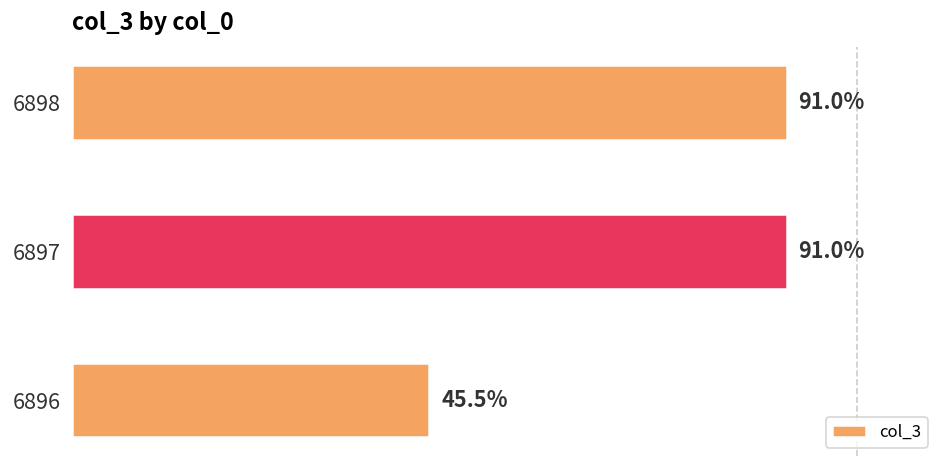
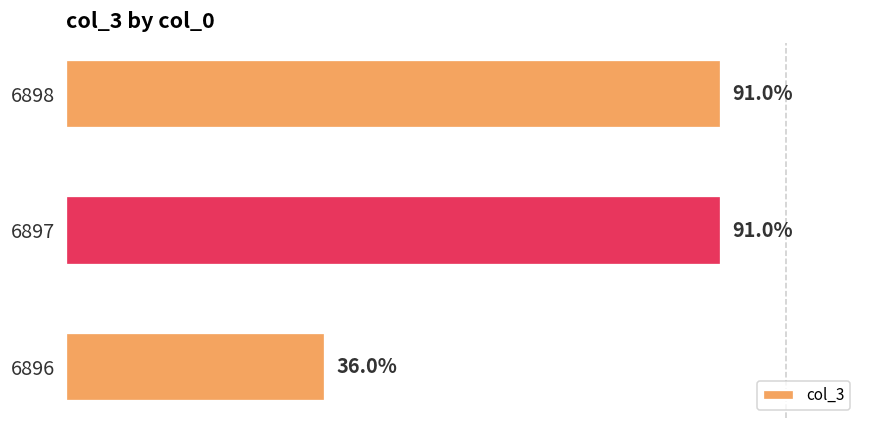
6896: 45.5% -> 36.0%
